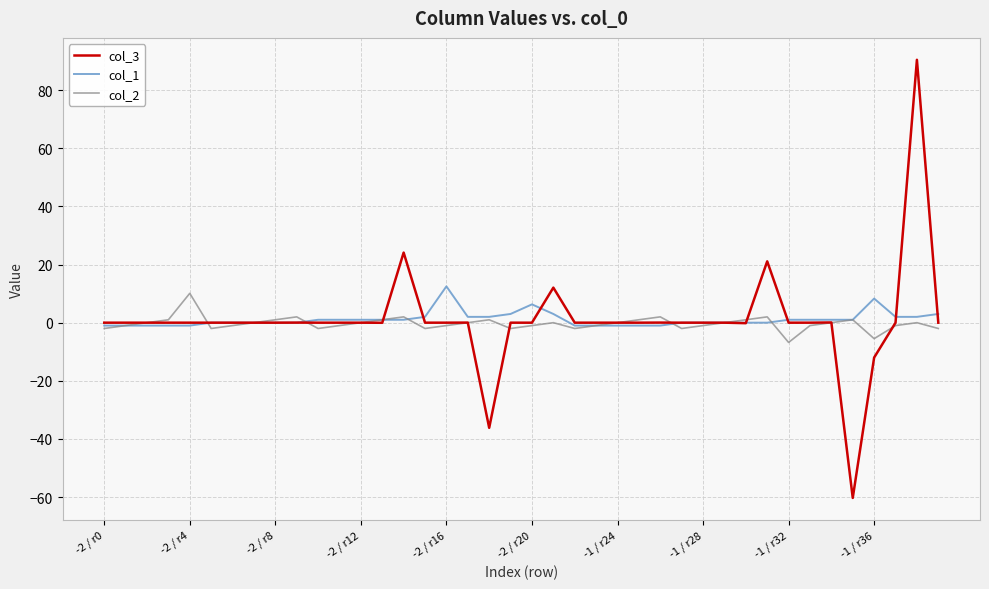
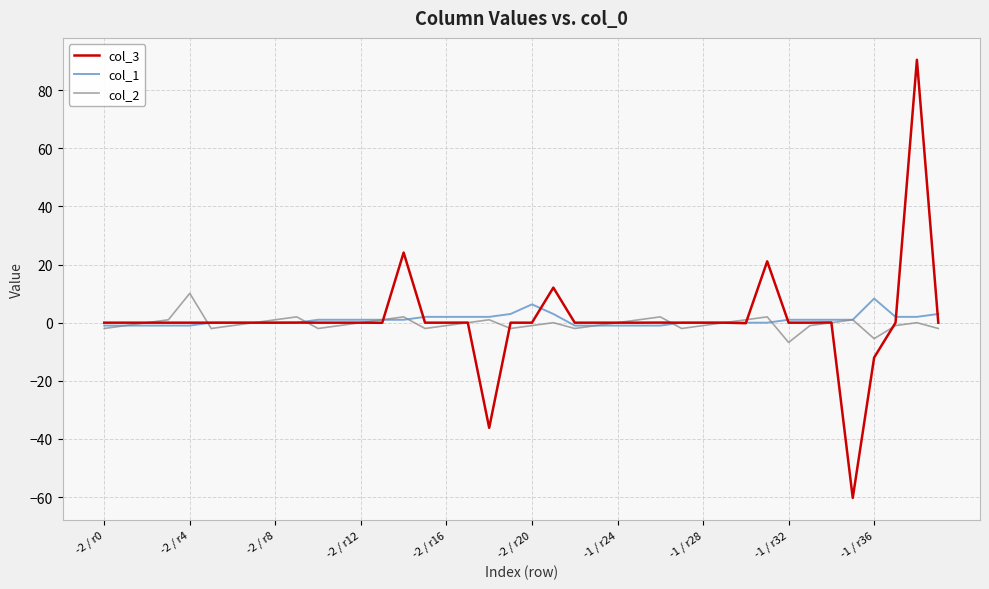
col_1, -2 / r16: 13 -> 2
